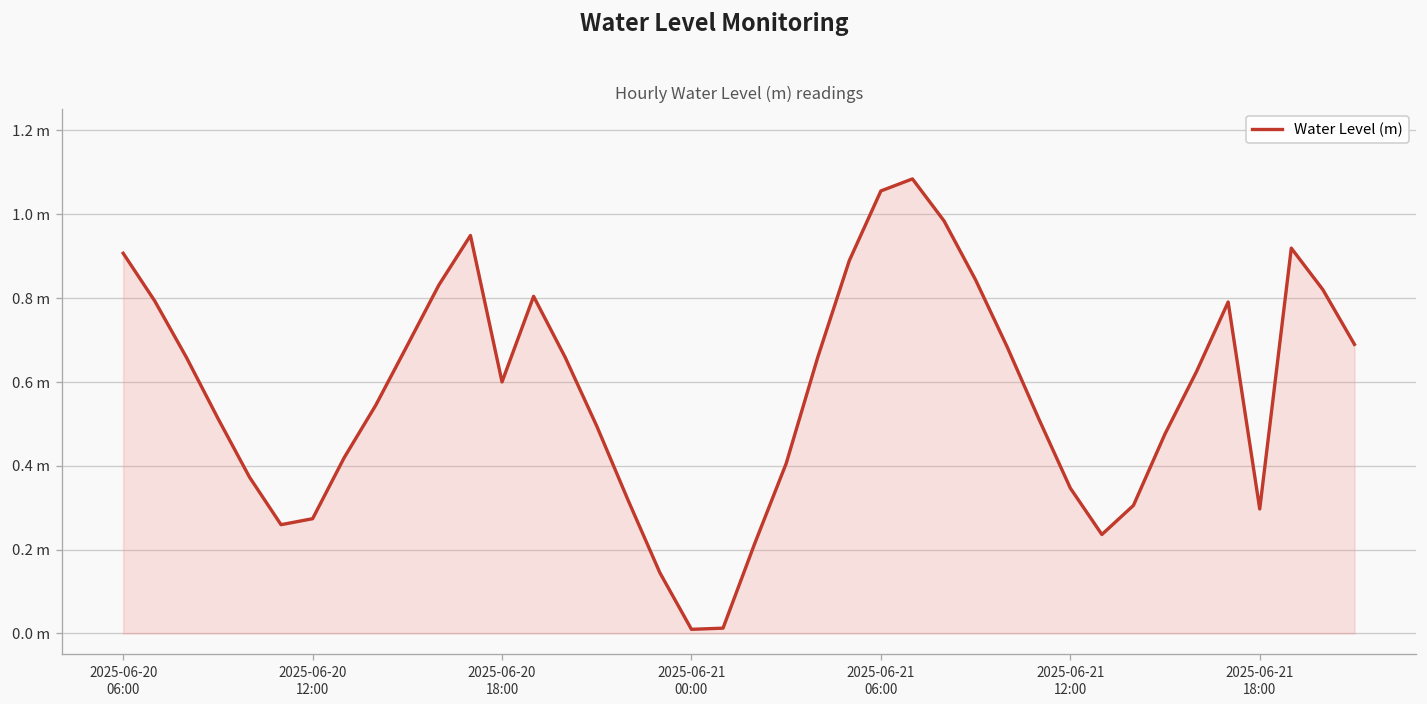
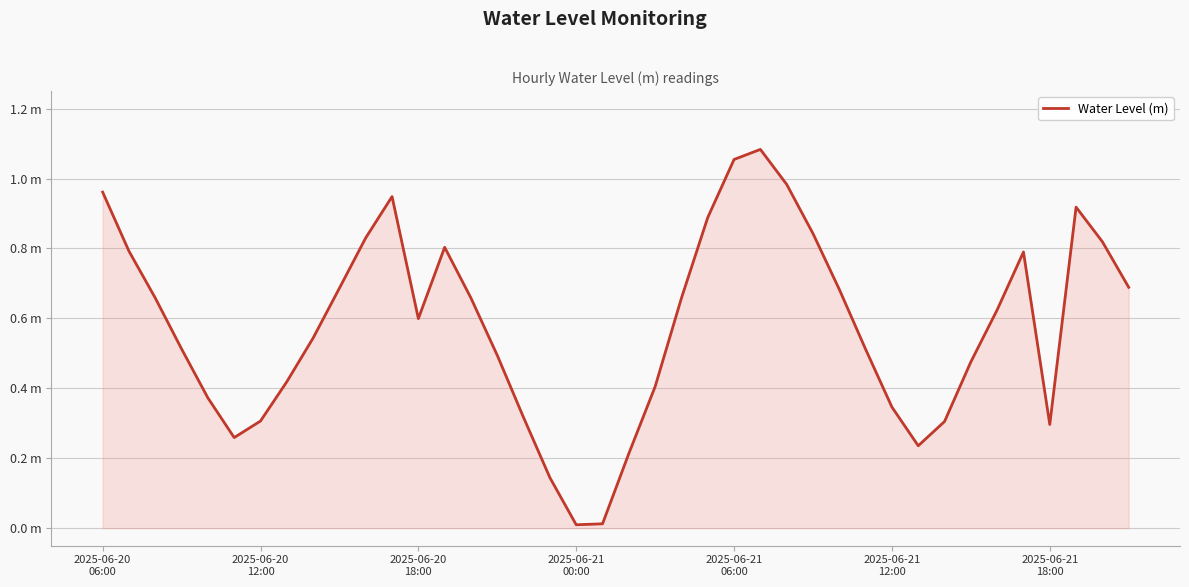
2025-06-20 06:00: 0.91 m -> 0.96 m
2025-06-20 12:00: 0.27 m -> 0.31 m
